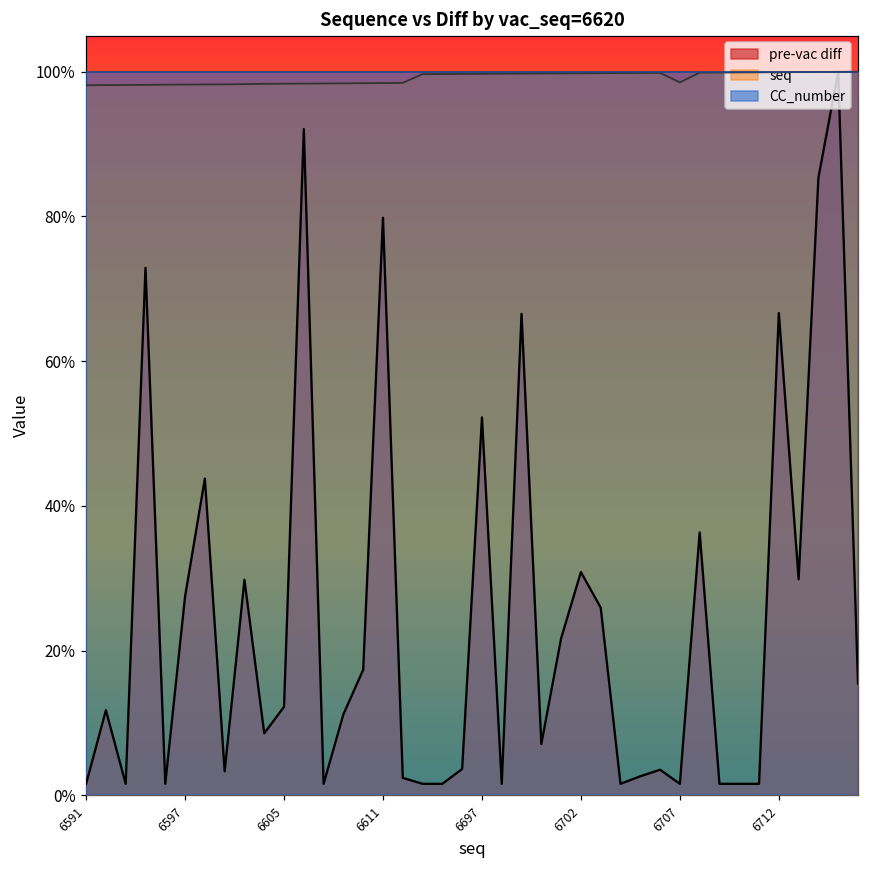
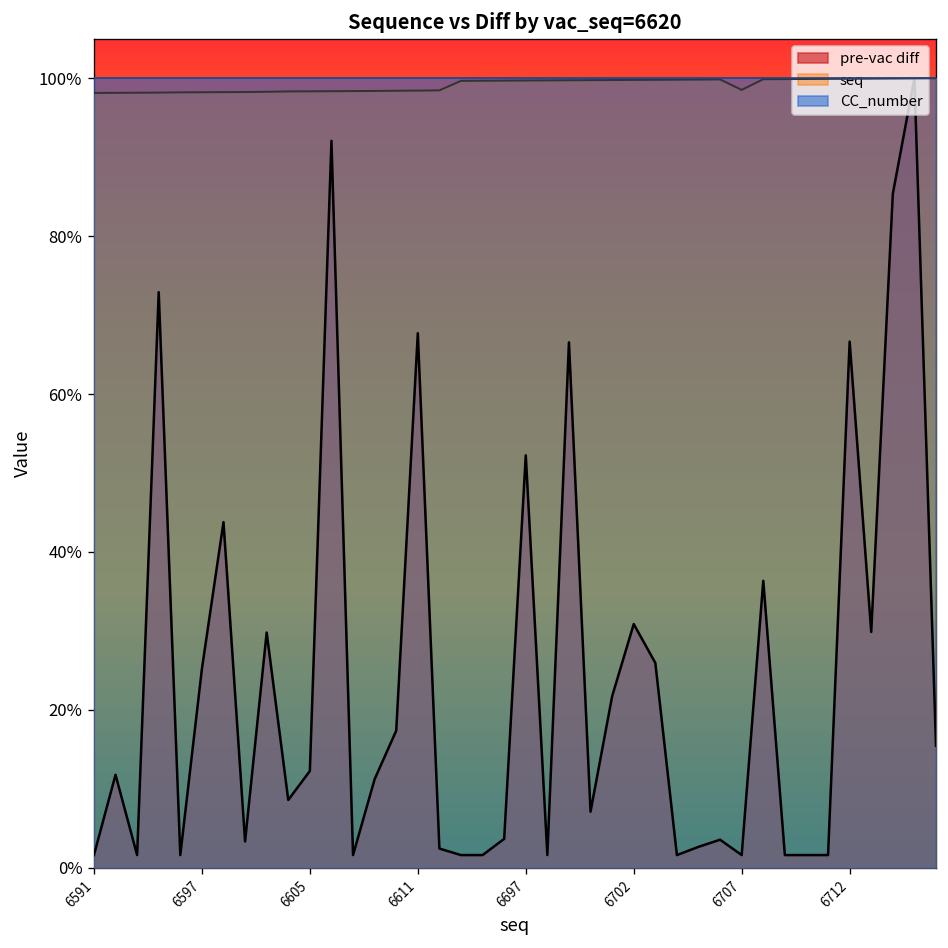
pre-vac diff, 6597: 27% -> 25%
pre-vac diff, 6611: 80% -> 68%
